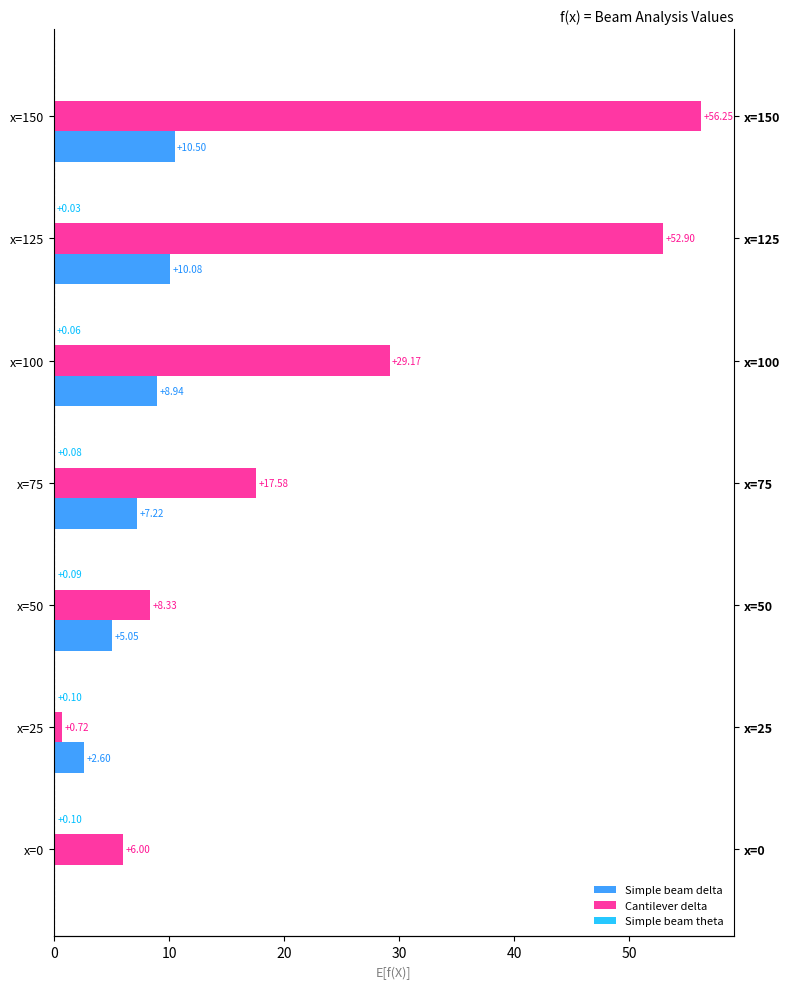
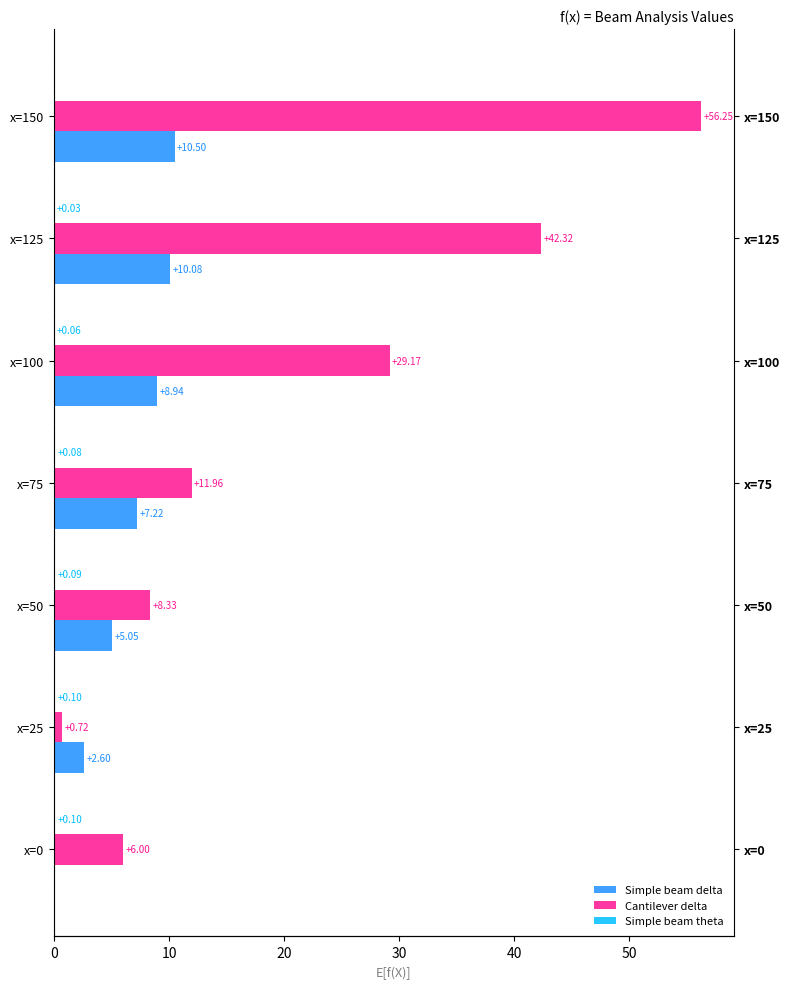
Cantilever delta, x=125: +52.90 -> +42.32
Cantilever delta, x=75: +17.58 -> +11.96
